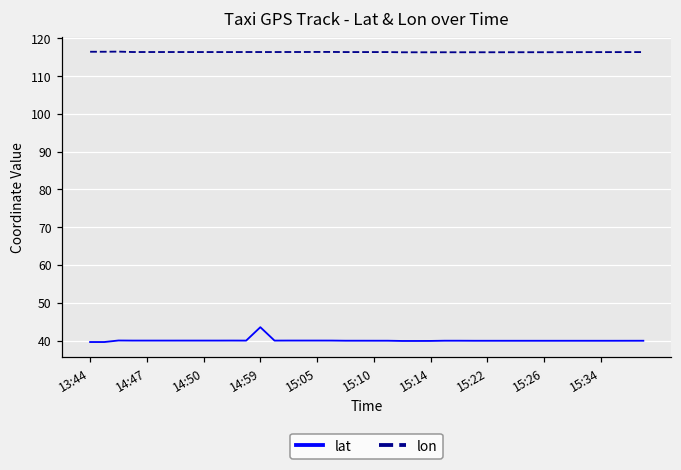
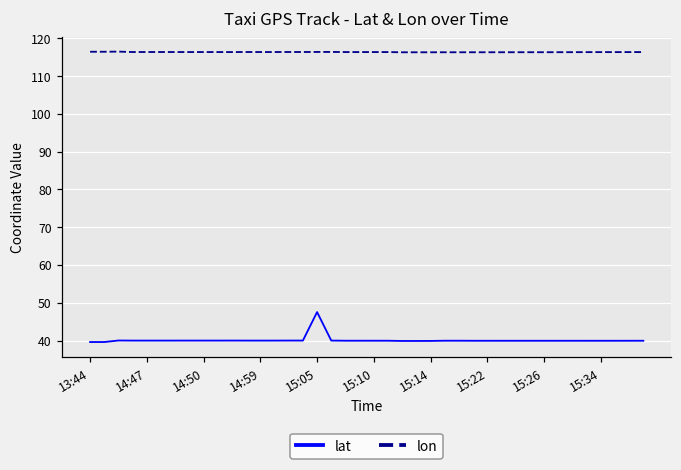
lat, 14:59: 44 -> 40
lat, 15:05: 40 -> 48
